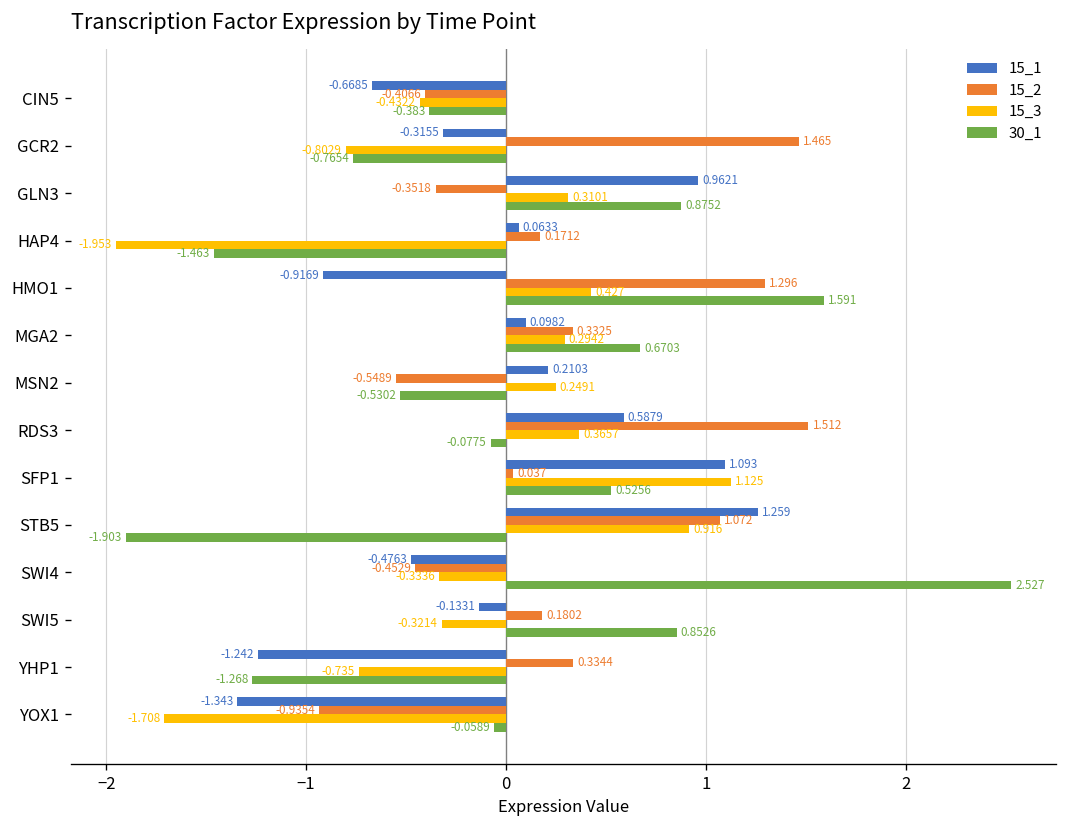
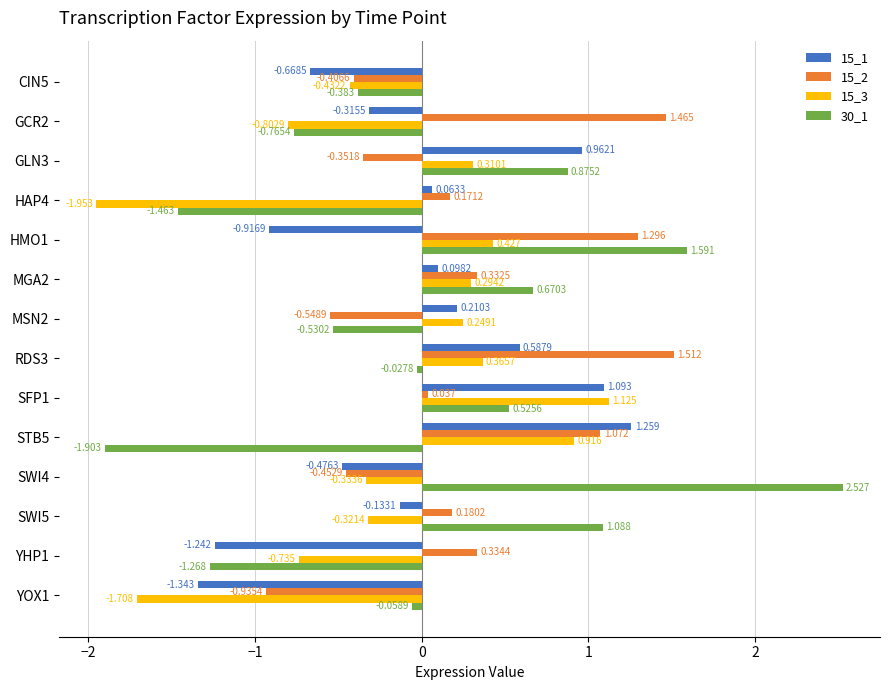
30_1, RDS3: -0.0775 -> -0.0278
30_1, SWI5: 0.8526 -> 1.088
